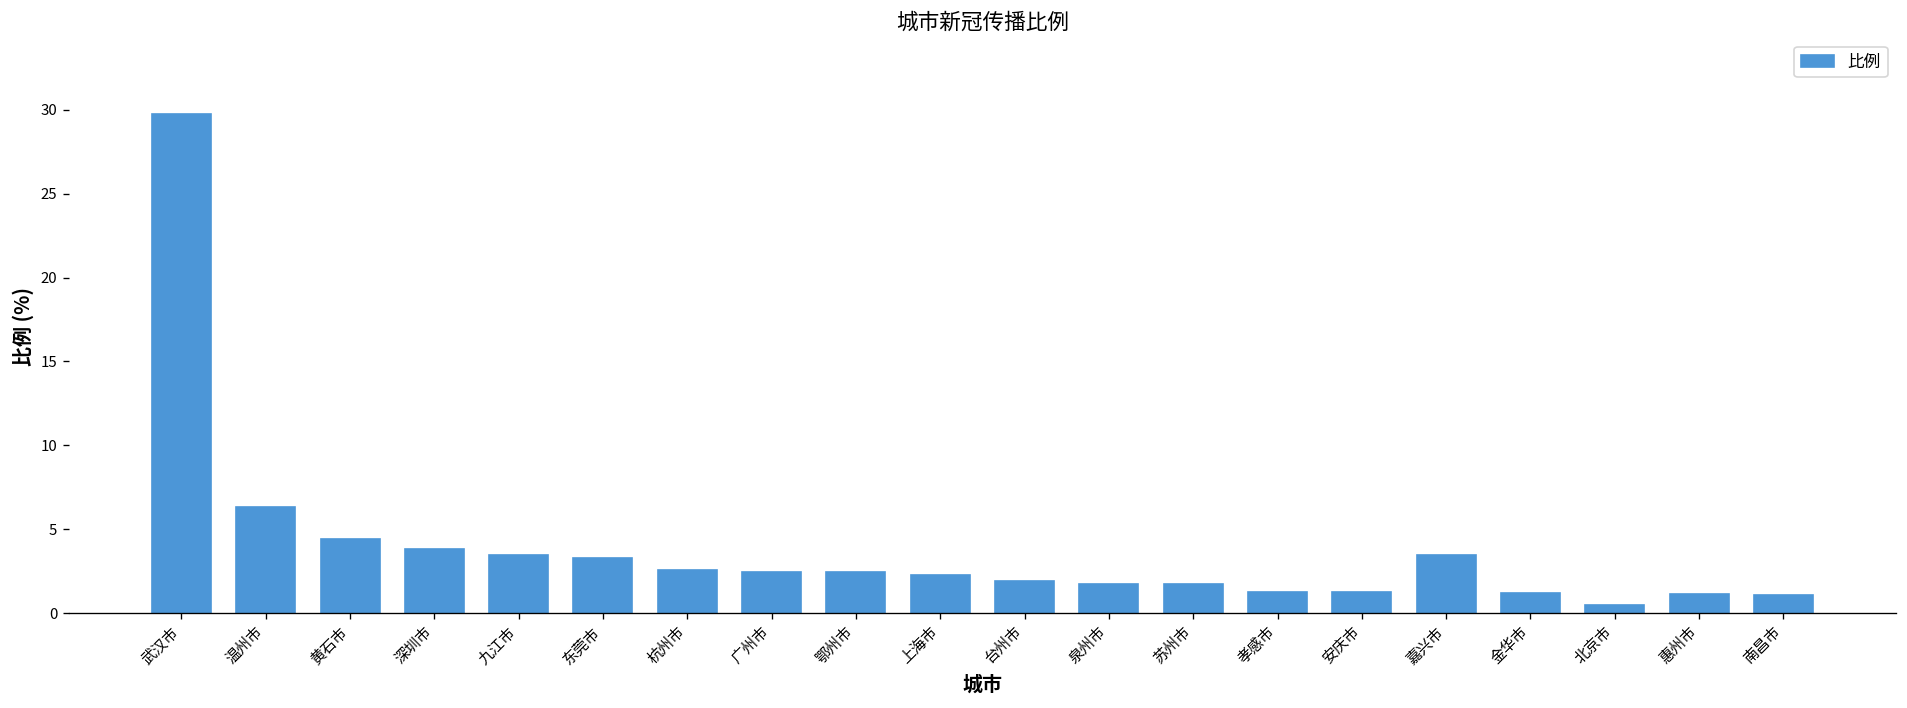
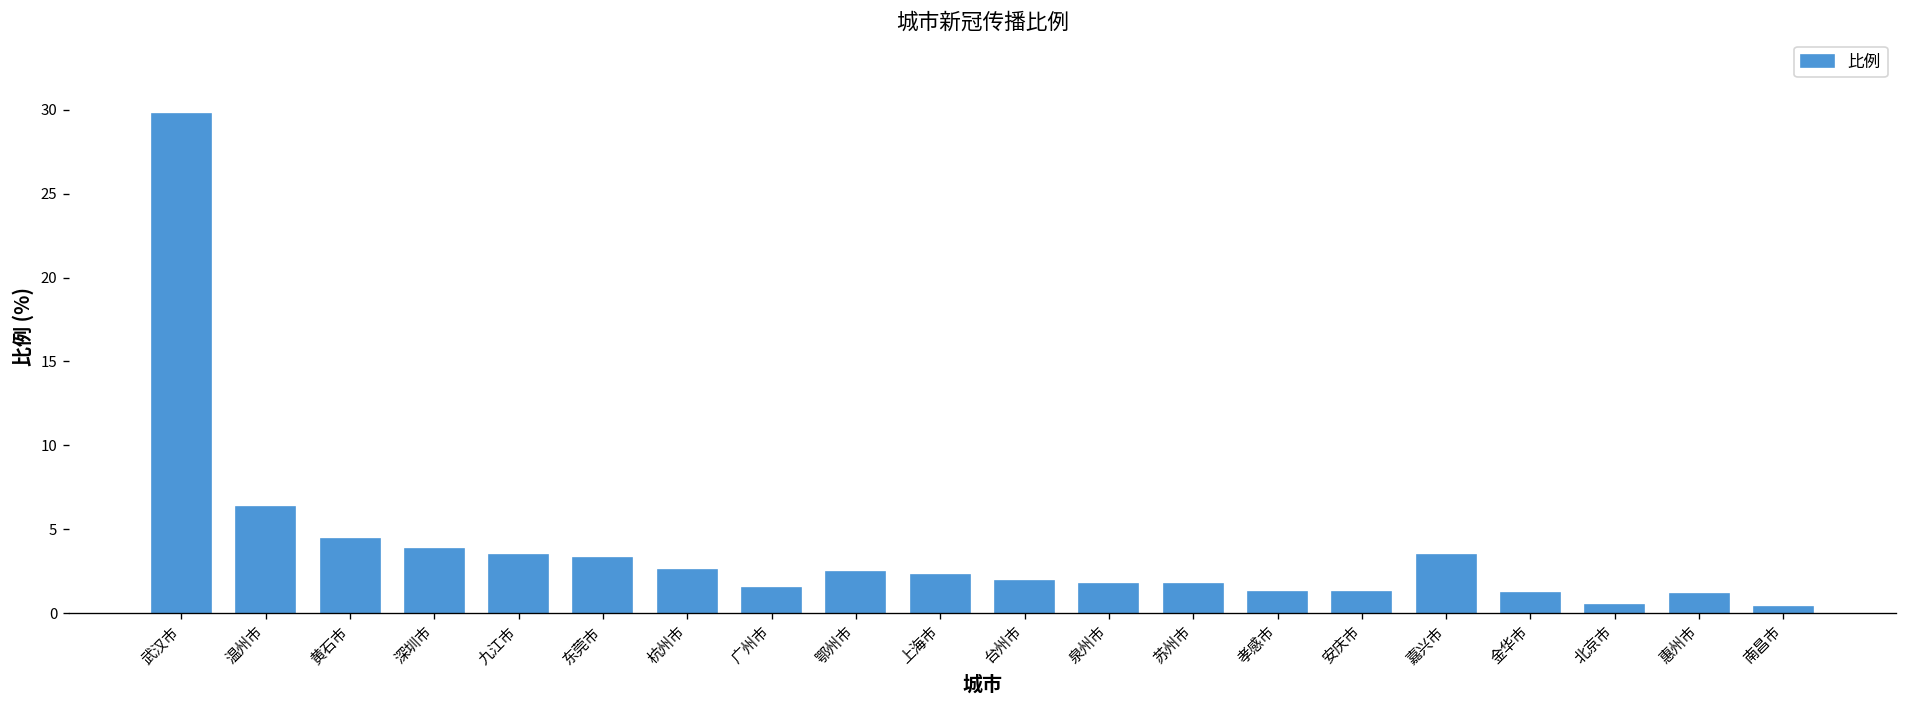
广州市: 2.5 -> 1.5
南昌市: 1.1 -> 0.4
